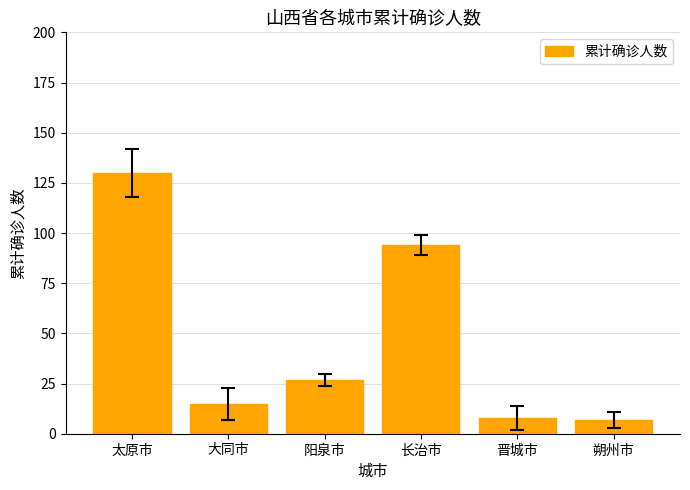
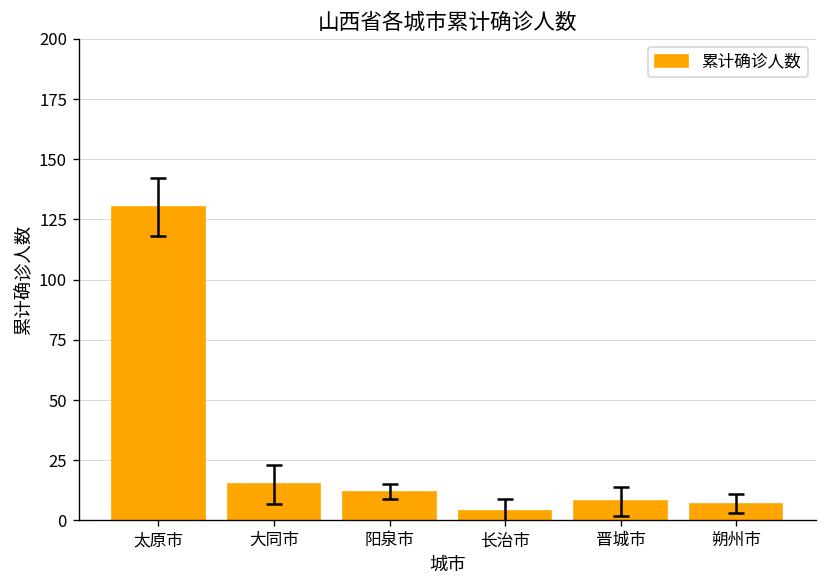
累计确诊人数, 阳泉市: 27 -> 12
累计确诊人数, 长治市: 94 -> 4
